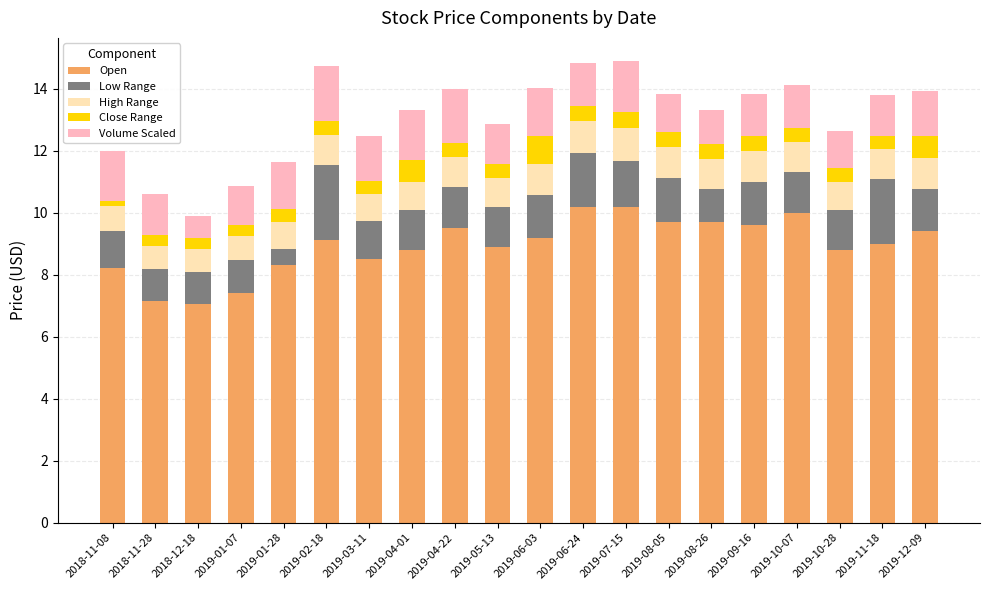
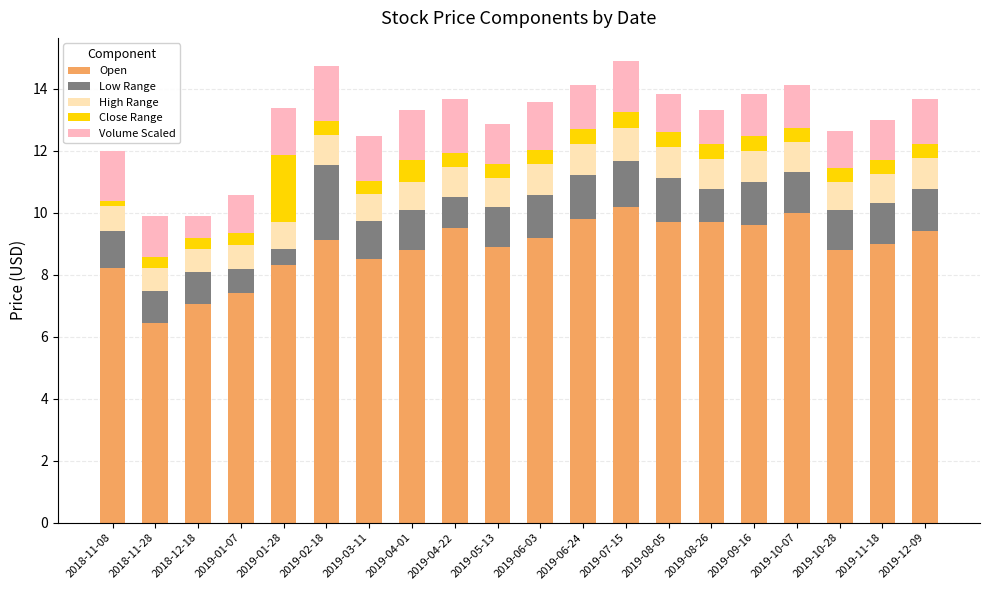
Open, 2018-11-28: 7.1 -> 6.4
Low Range, 2019-01-07: 1.1 -> 0.8
Close Range, 2019-01-28: 0.4 -> 2.2
Low Range, 2019-04-22: 1.3 -> 1.0
Close Range, 2019-06-03: 0.9 -> 0.5
Open, 2019-06-24: 10.2 -> 9.8
Low Range, 2019-06-24: 1.7 -> 1.4
Low Range, 2019-11-18: 2.1 -> 1.3
Close Range, 2019-12-09: 0.7 -> 0.5
